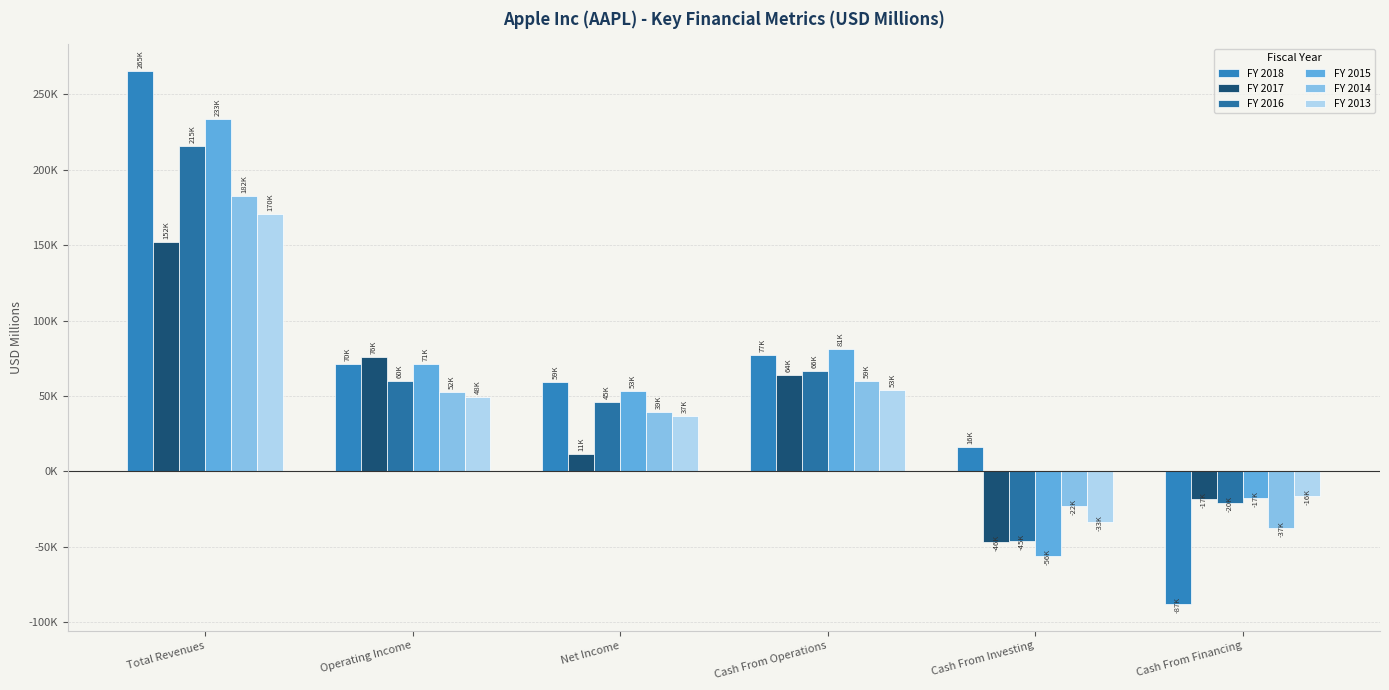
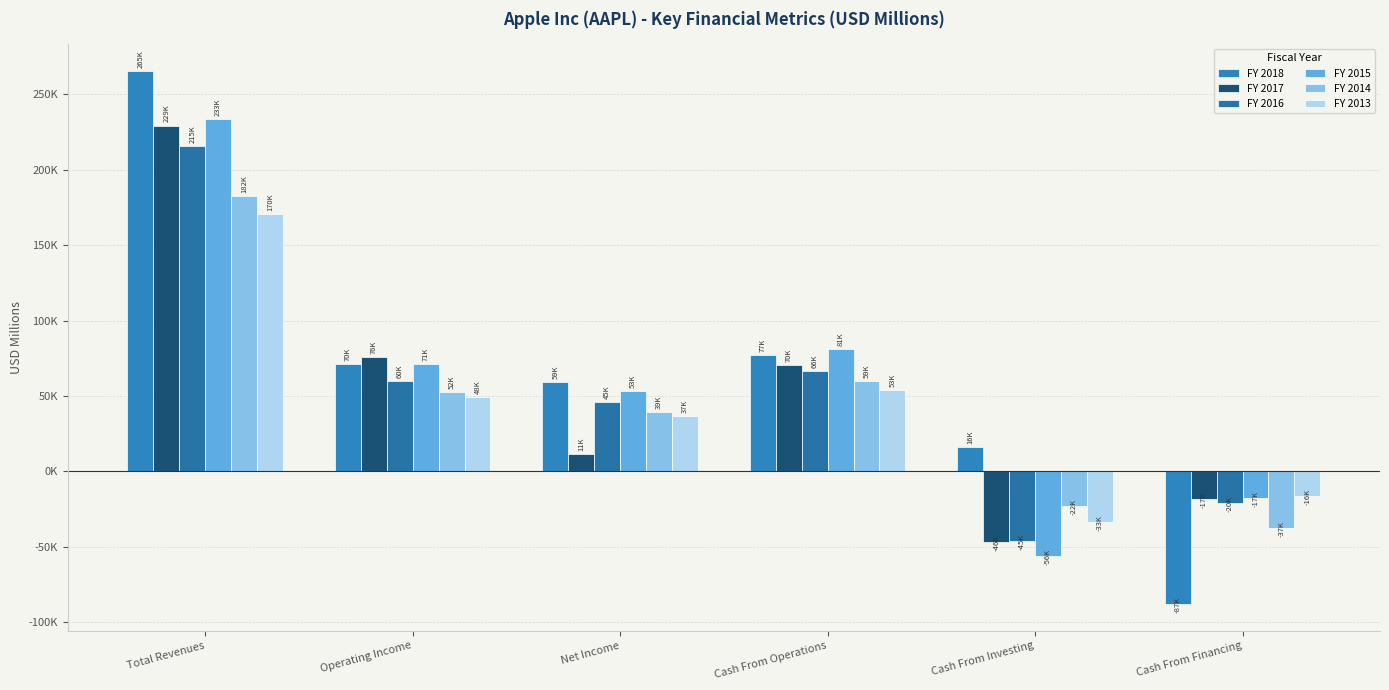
FY 2017, Total Revenues: 152K -> 229K
FY 2017, Cash From Operations: 64K -> 70K
